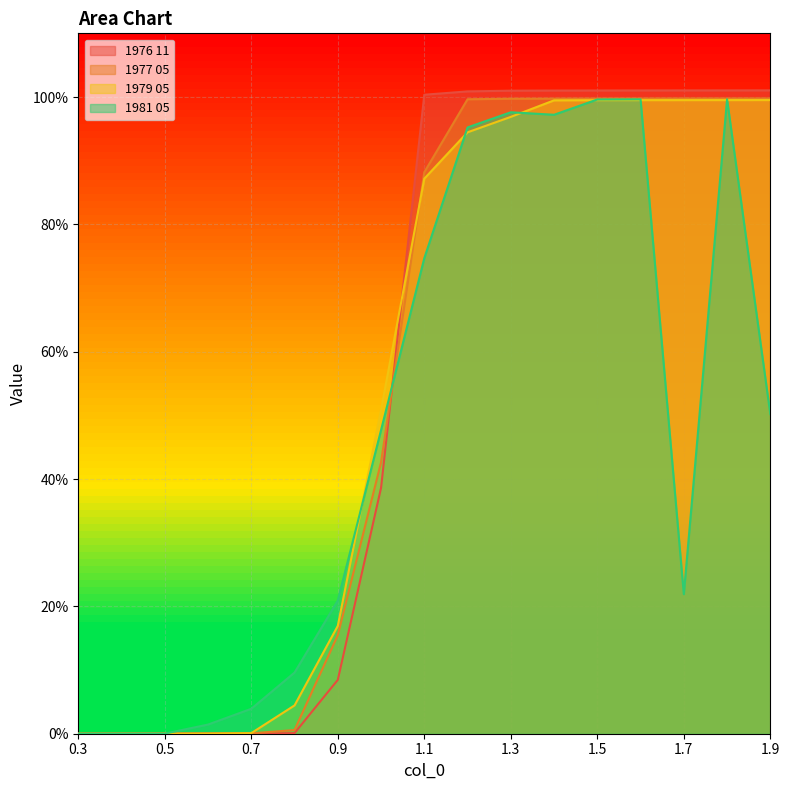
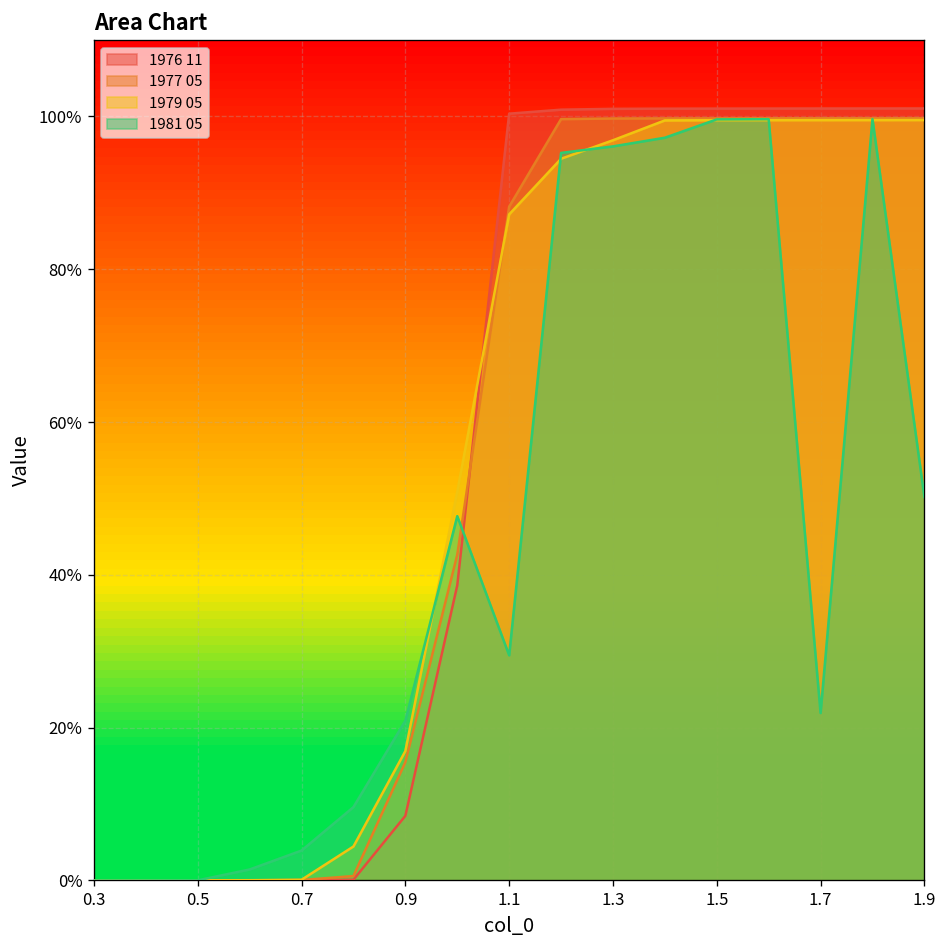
1981 05, 1.1: 75% -> 29%
1981 05, 1.3: 98% -> 96%
